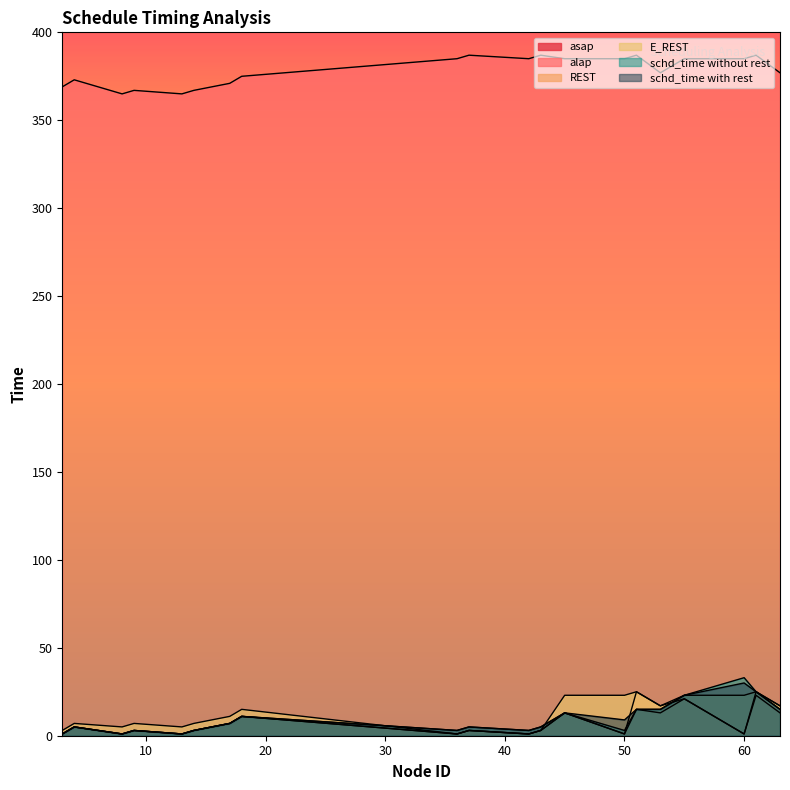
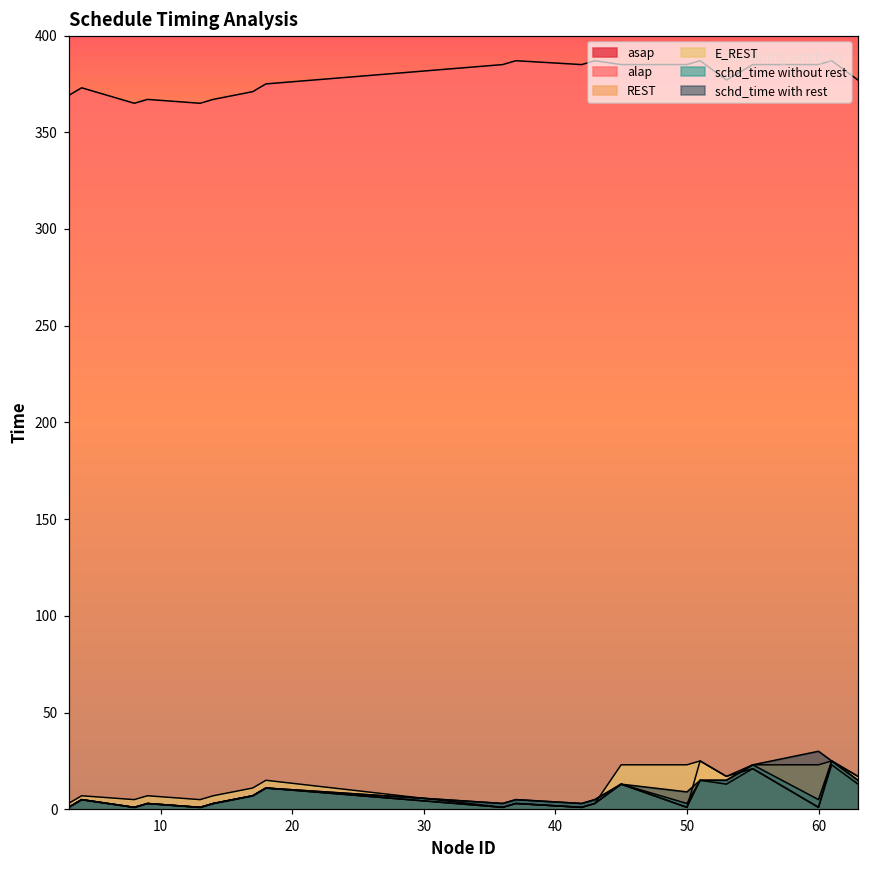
schd_time without rest, 60: 33 -> 5
